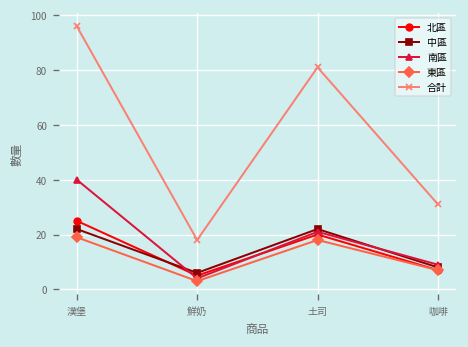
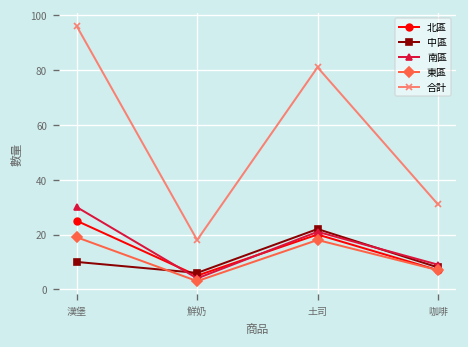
中區, 漢堡: 22 -> 10
南區, 漢堡: 40 -> 30
